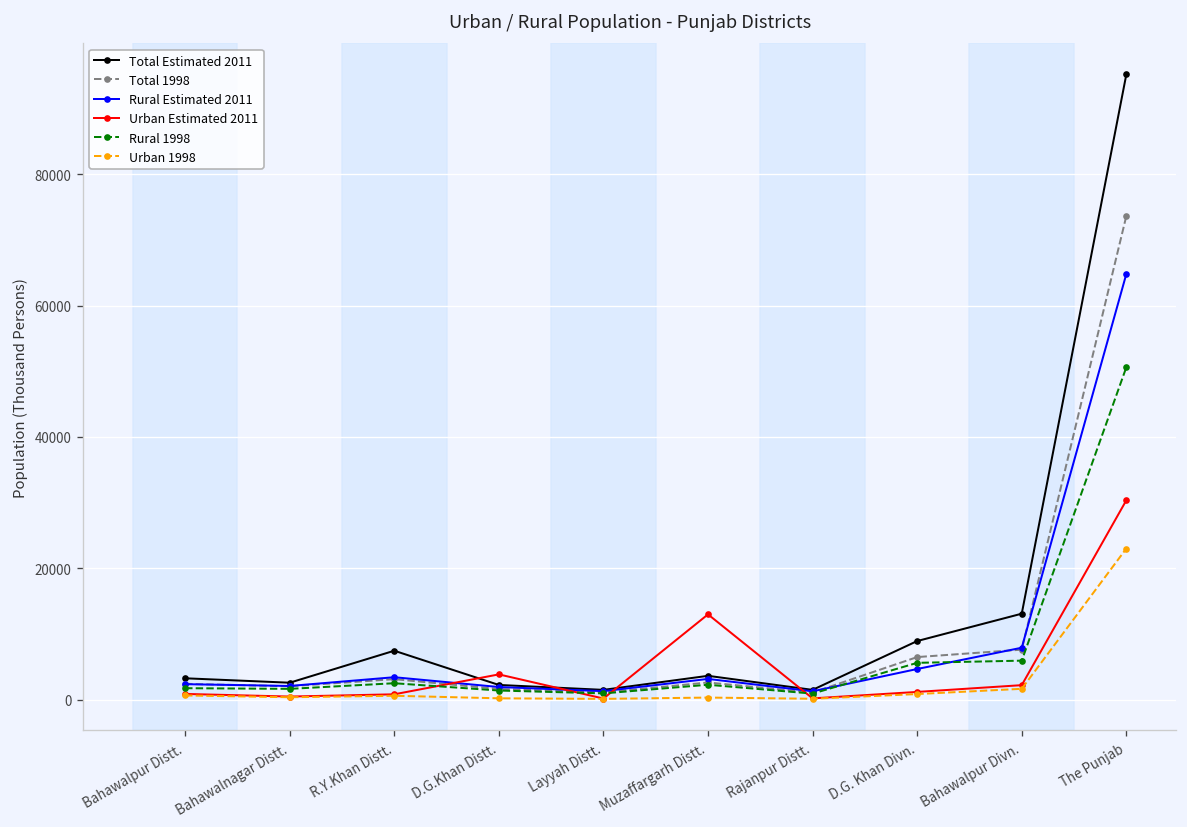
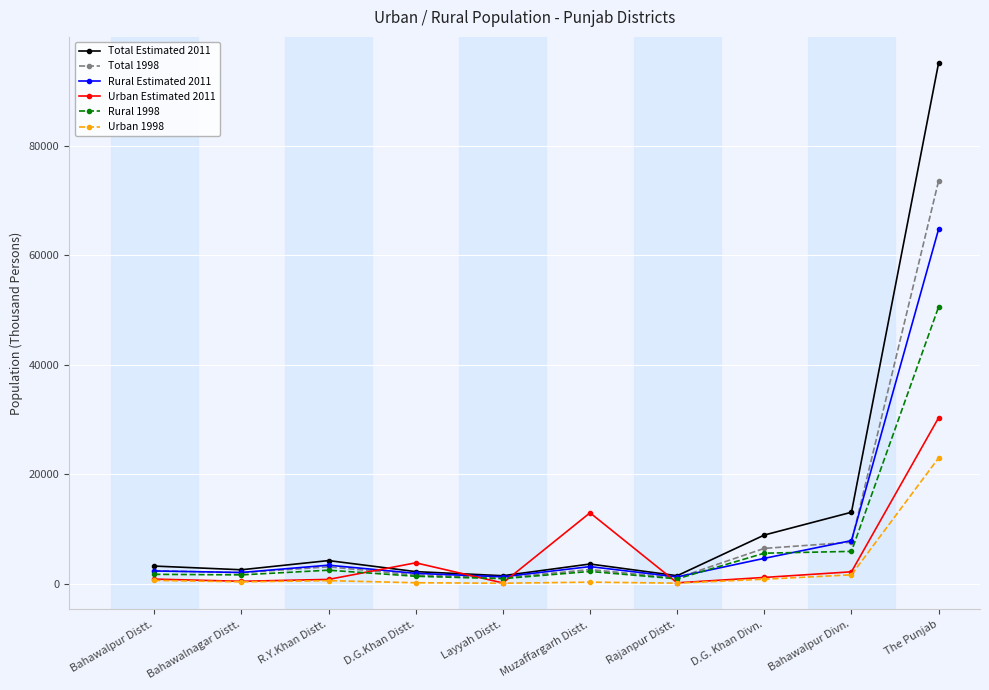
Total Estimated 2011, R.Y.Khan Distt.: 7000 -> 4000
